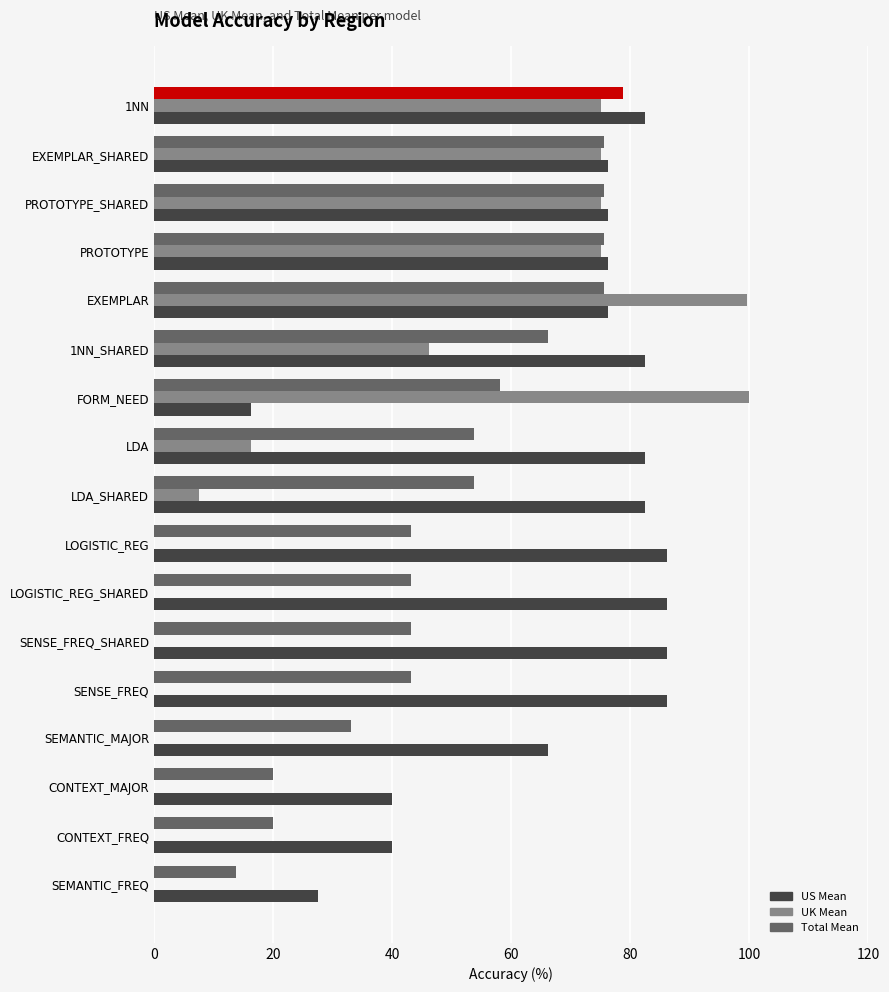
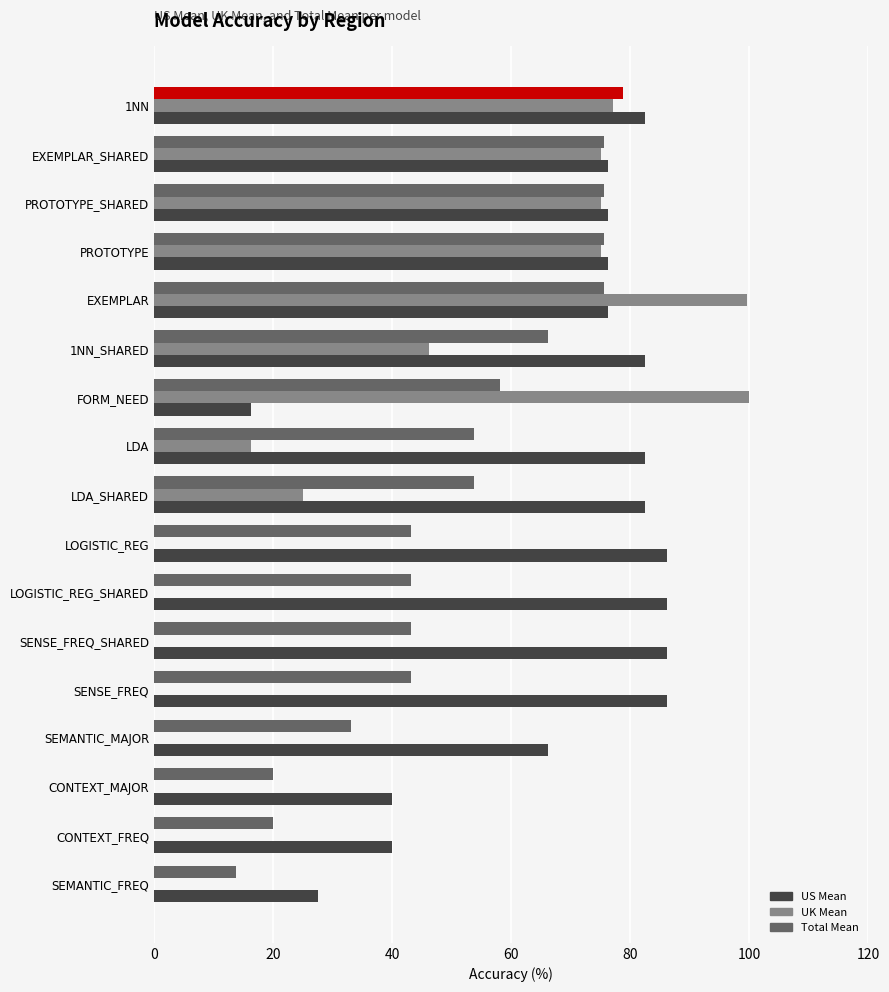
1NN: 75 -> 77
LDA_SHARED: 8 -> 25
